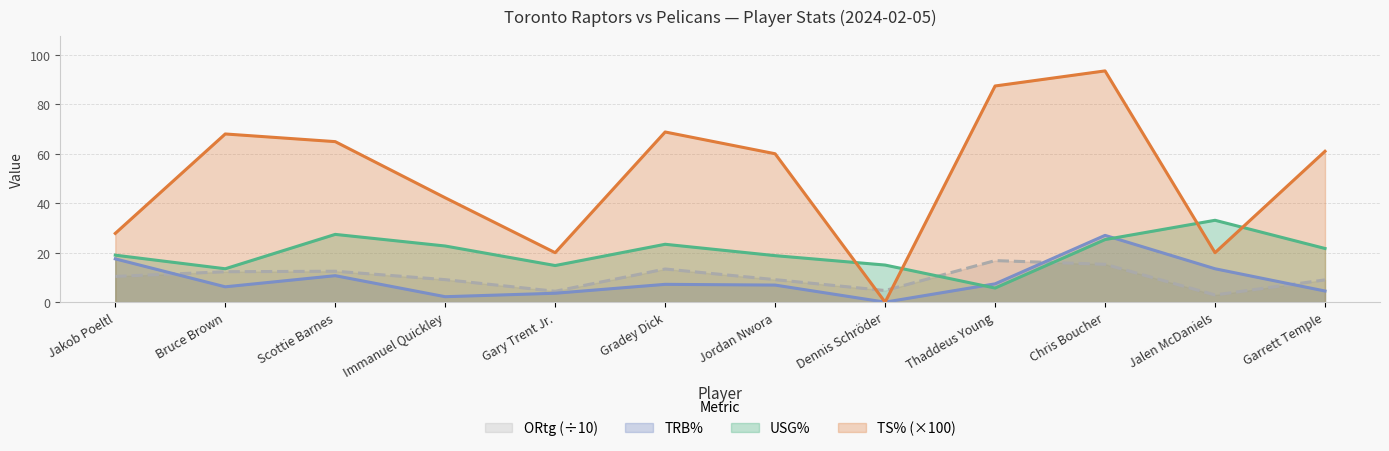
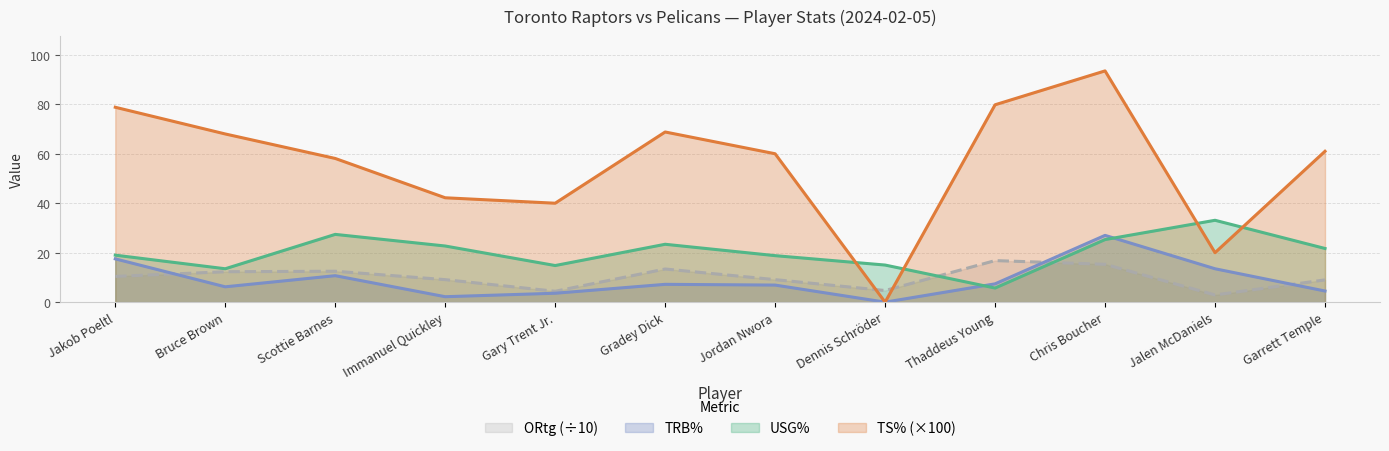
TS% (×100), Jakob Poeltl: 28 -> 79
TS% (×100), Scottie Barnes: 65 -> 58
TS% (×100), Gary Trent Jr.: 20 -> 40
TS% (×100), Thaddeus Young: 87 -> 80
